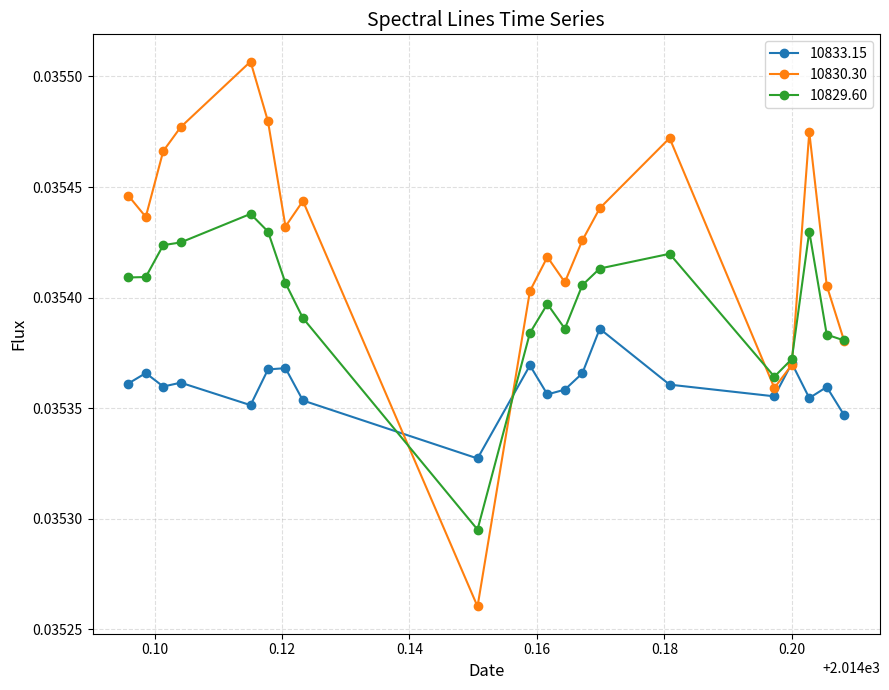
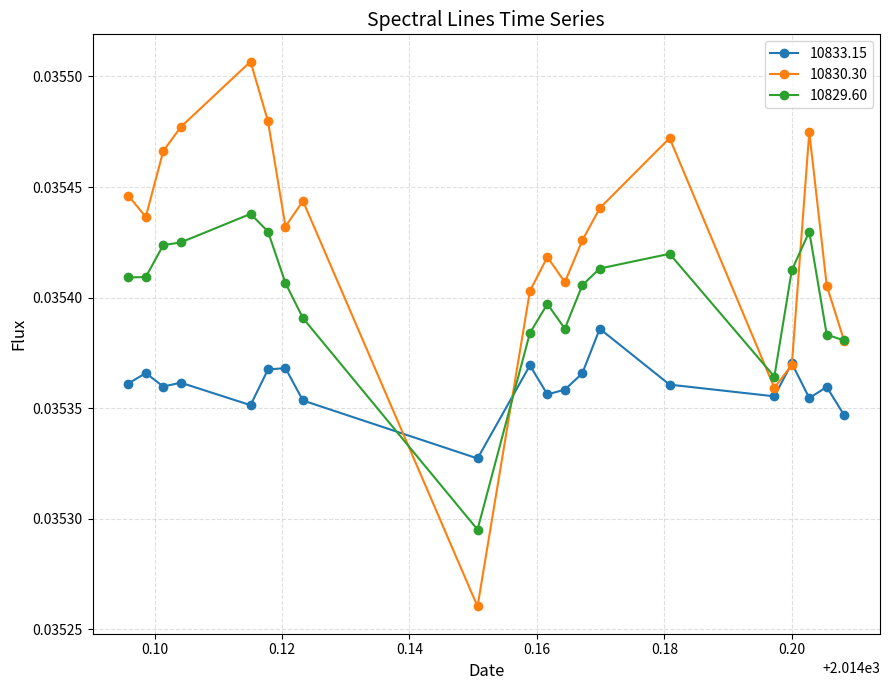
10829.60, 0.20: 0.035372 -> 0.035412
